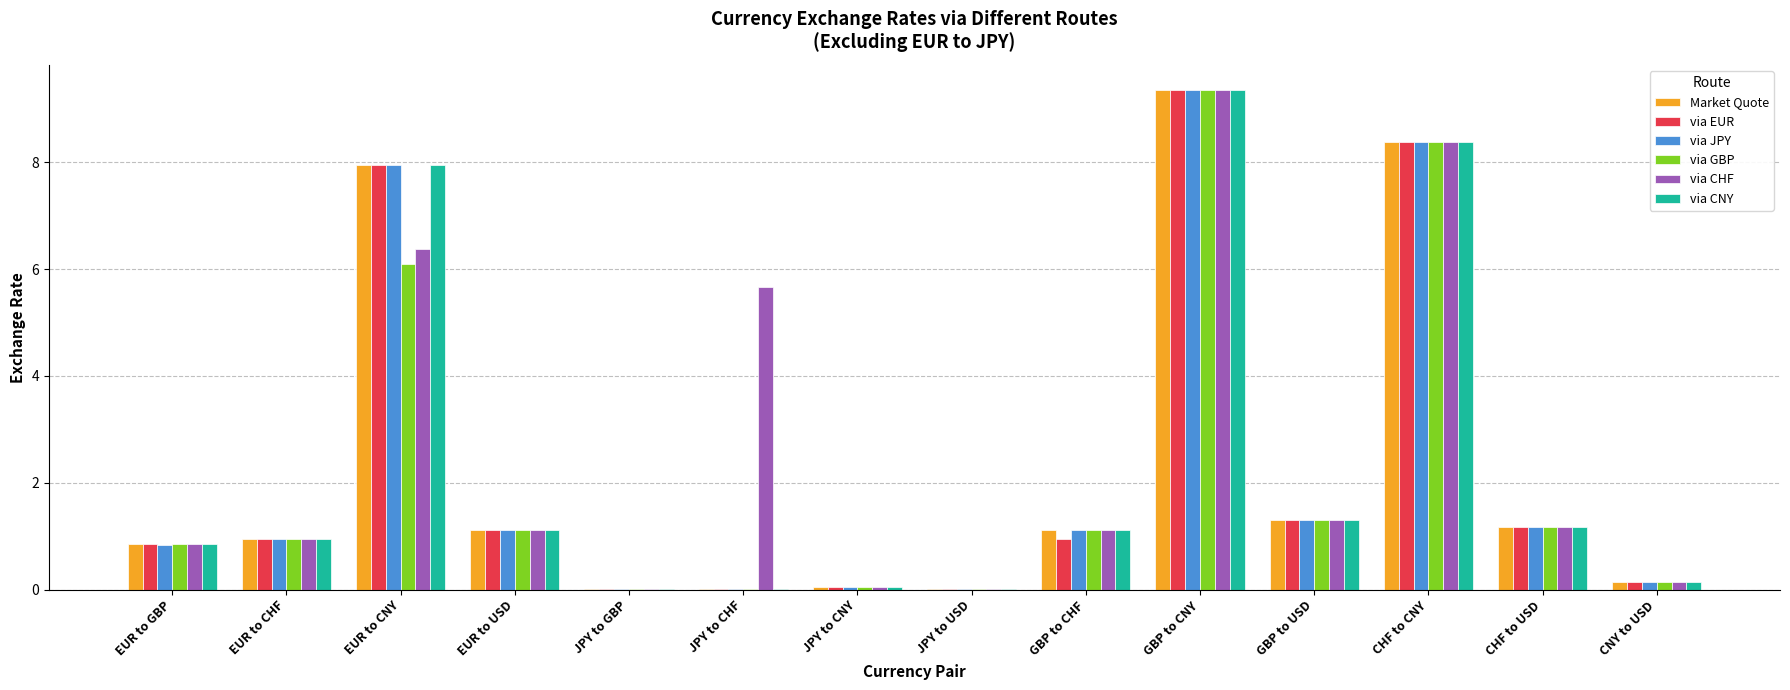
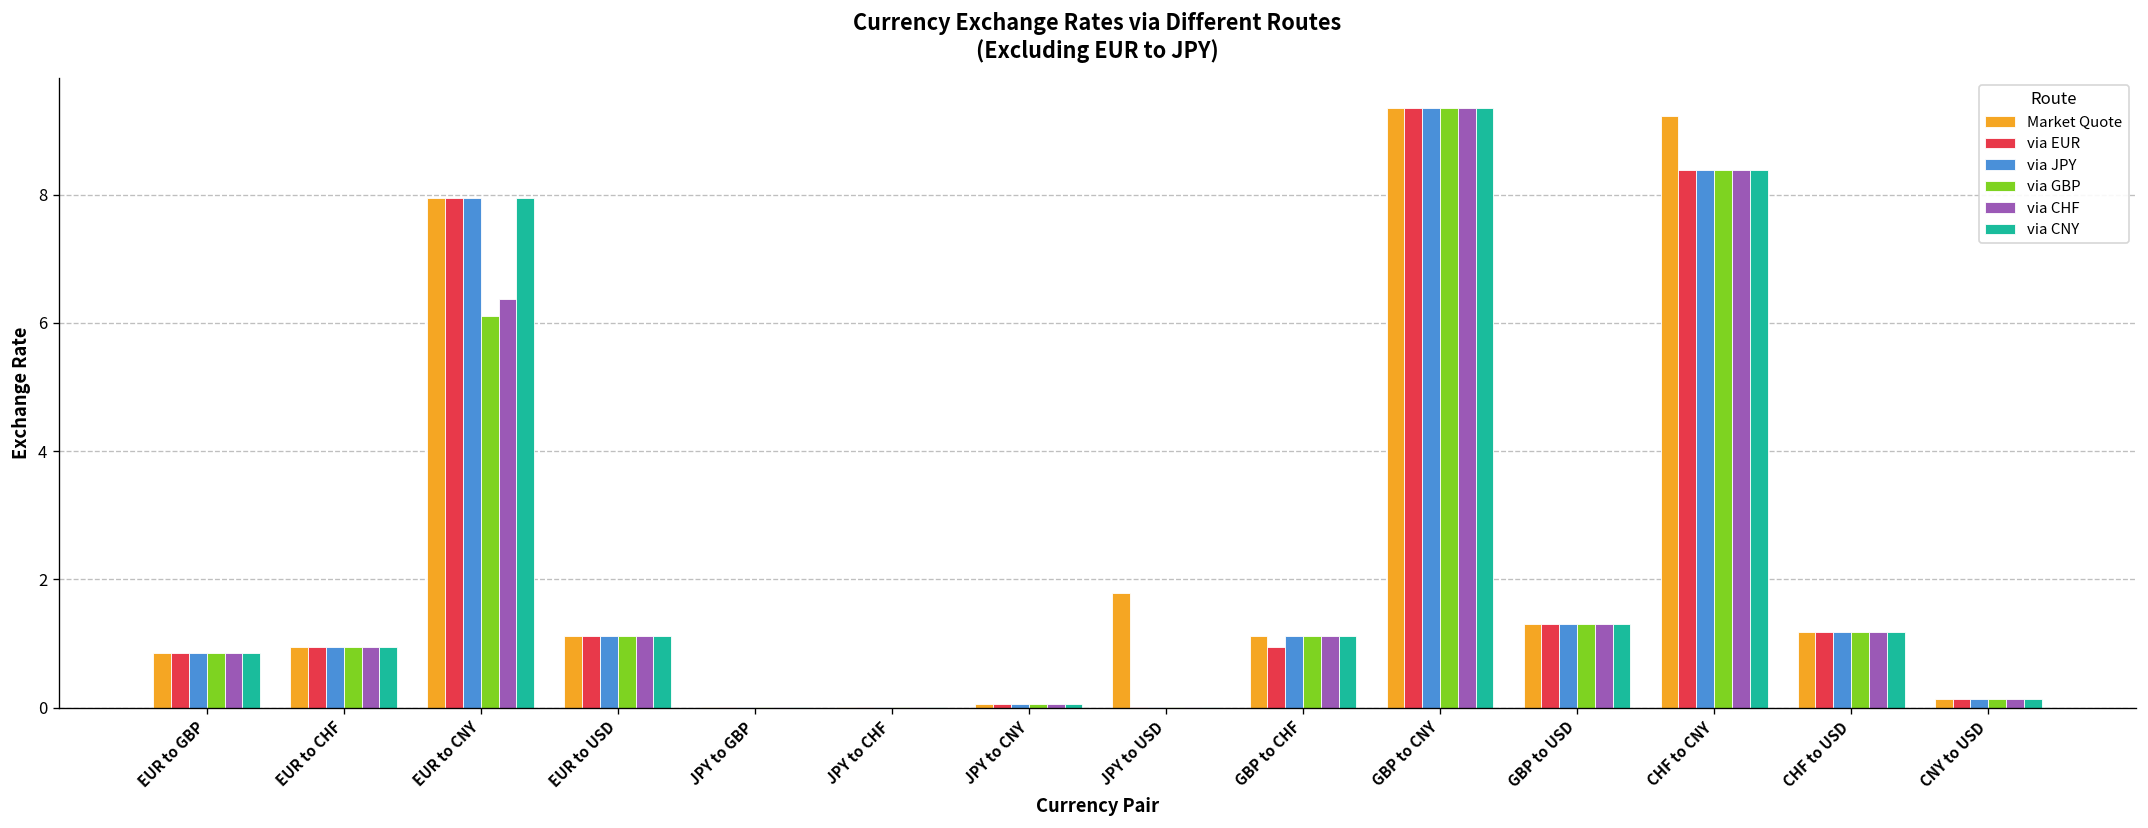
via CHF, JPY to CHF: 5.7 -> 0.0
Market Quote, JPY to USD: 0.0 -> 1.8
Market Quote, CHF to CNY: 8.4 -> 9.2
